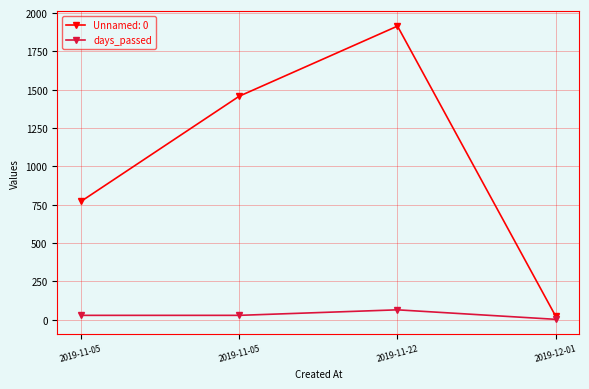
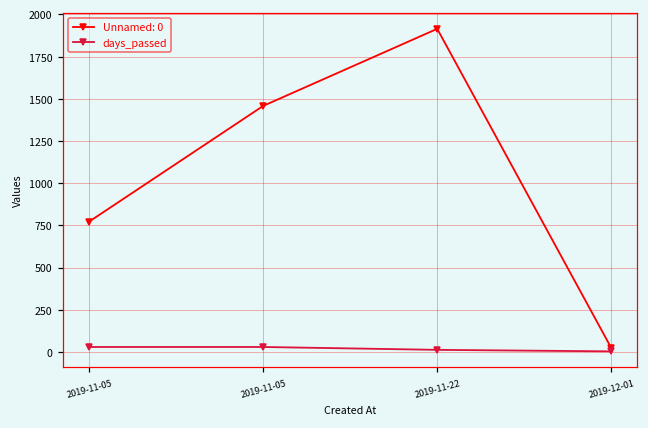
days_passed, 2019-11-22: 70 -> 10
